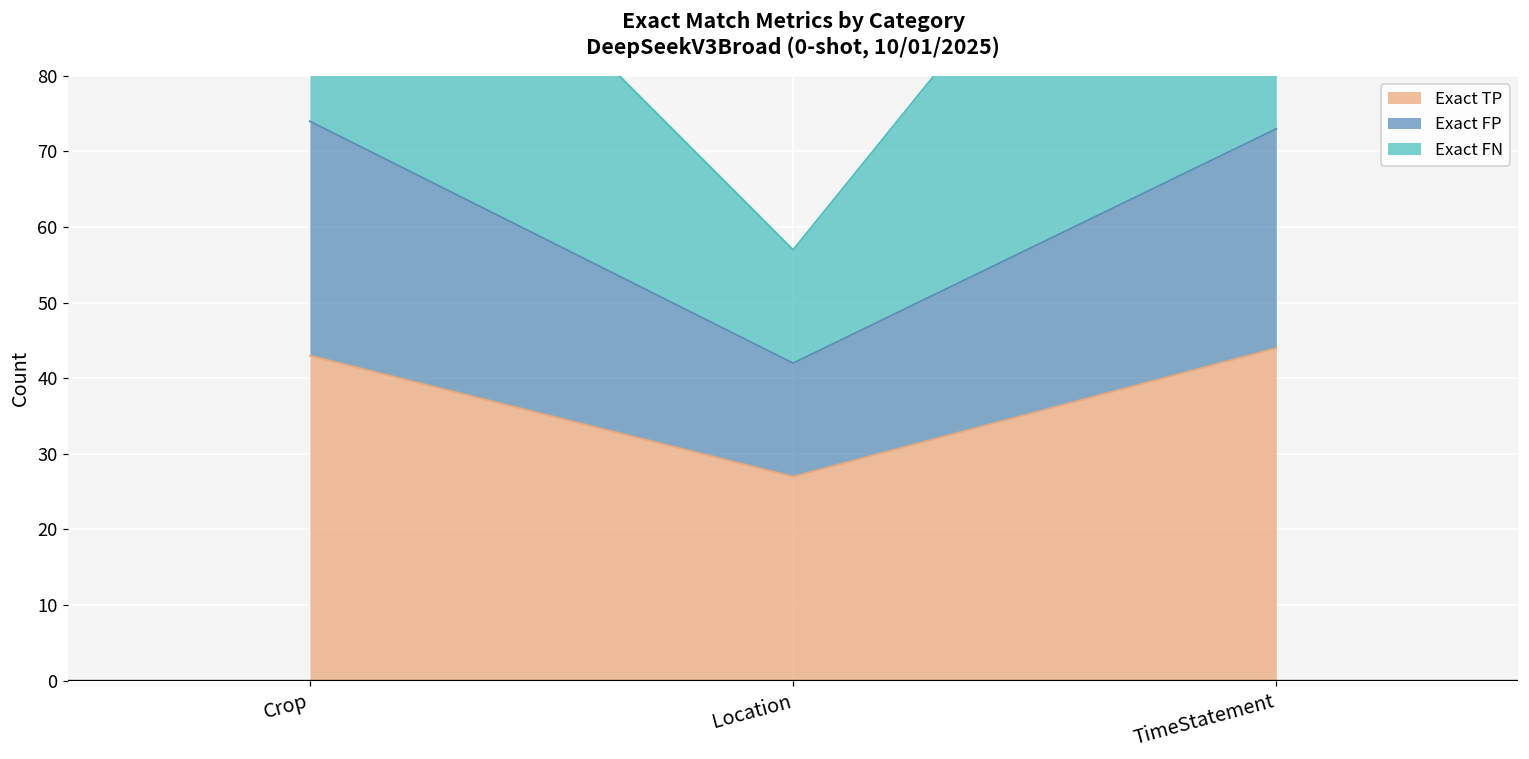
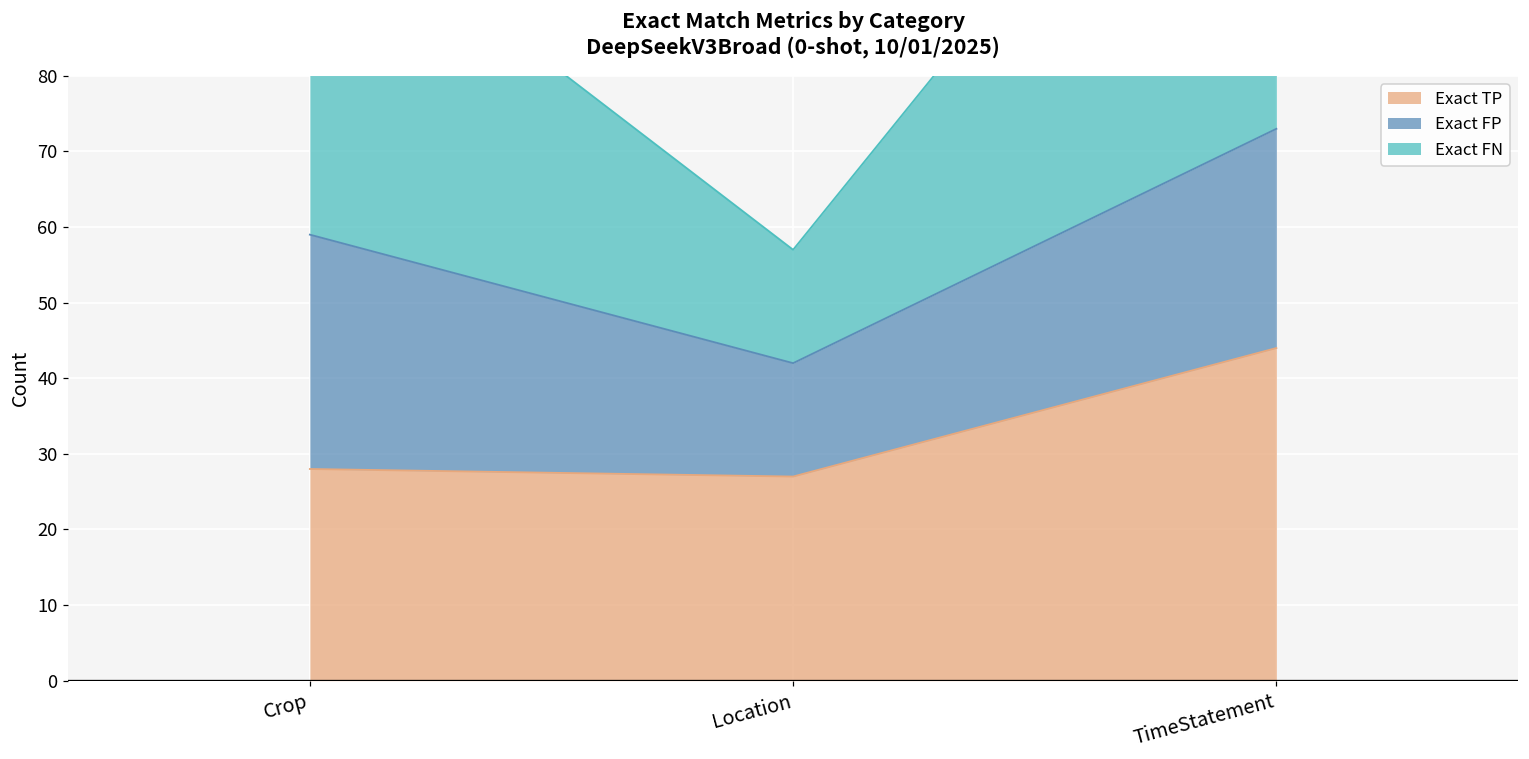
Exact TP, Crop: 43 -> 28
